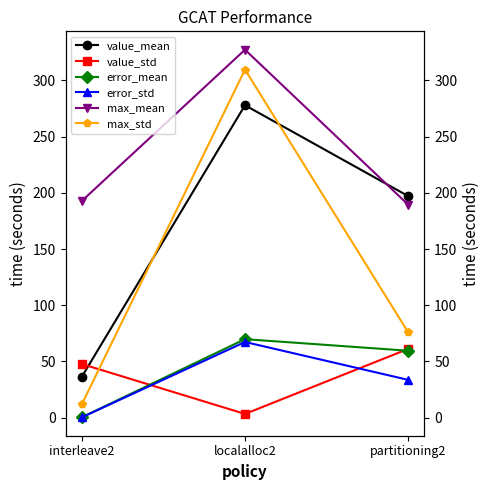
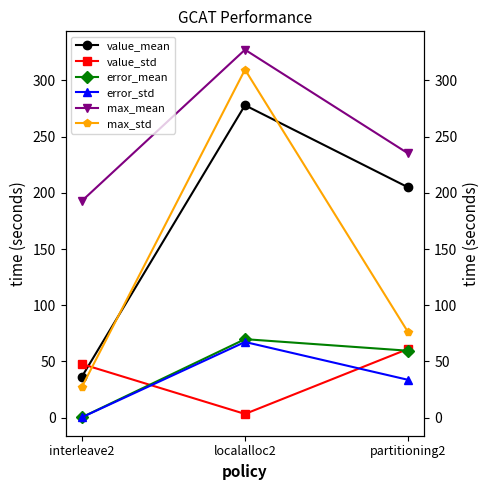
max_std, interleave2: 12 -> 27
value_mean, partitioning2: 197 -> 205
max_mean, partitioning2: 189 -> 235
